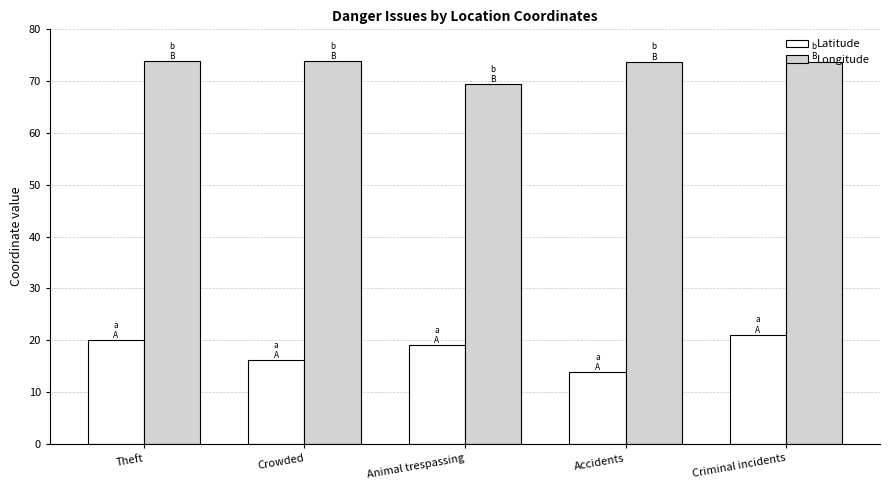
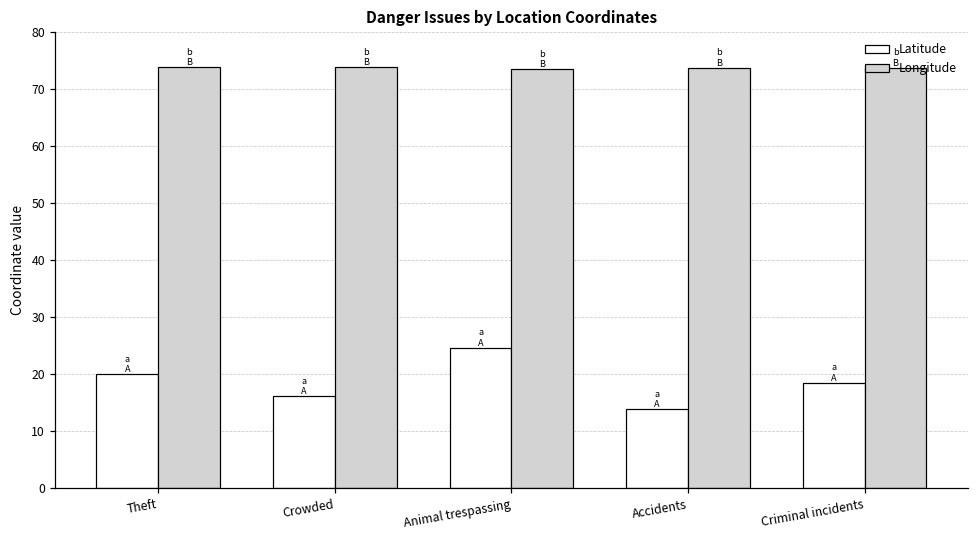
Latitude, Animal trespassing: 19 -> 25
Longitude, Animal trespassing: 69 -> 74
Latitude, Criminal incidents: 21 -> 19
